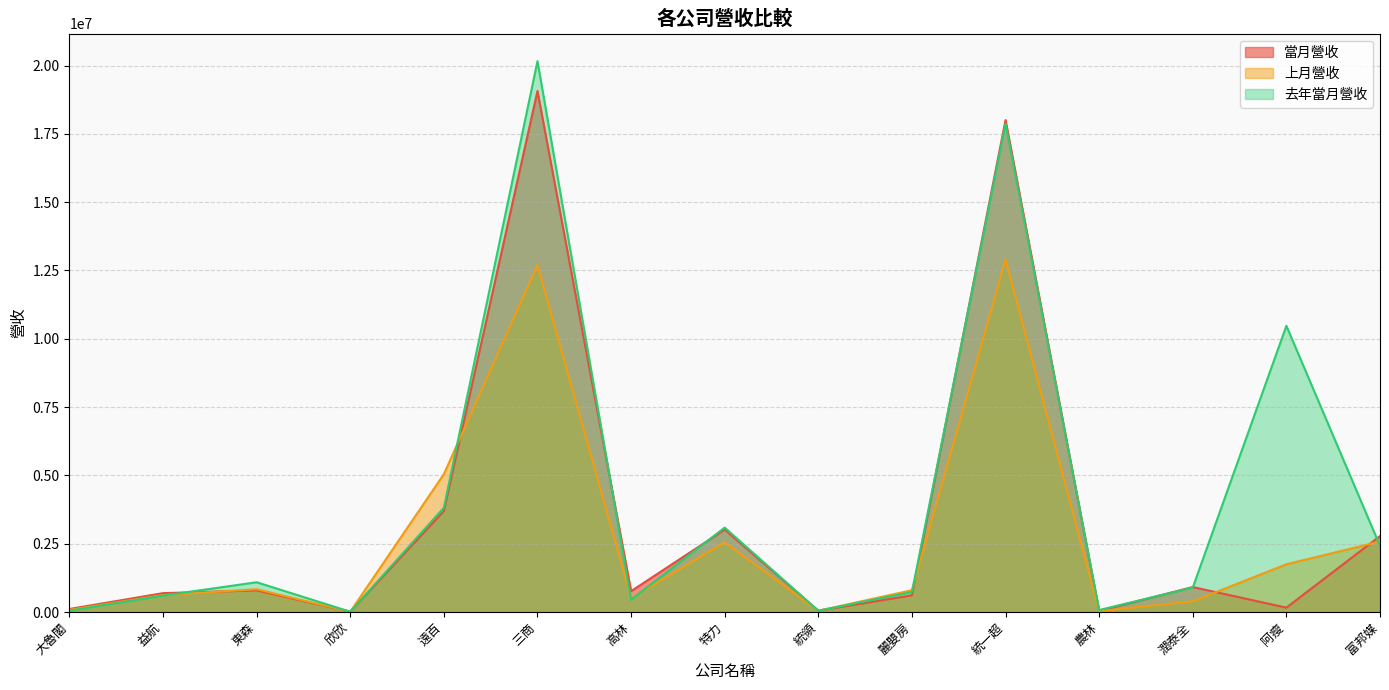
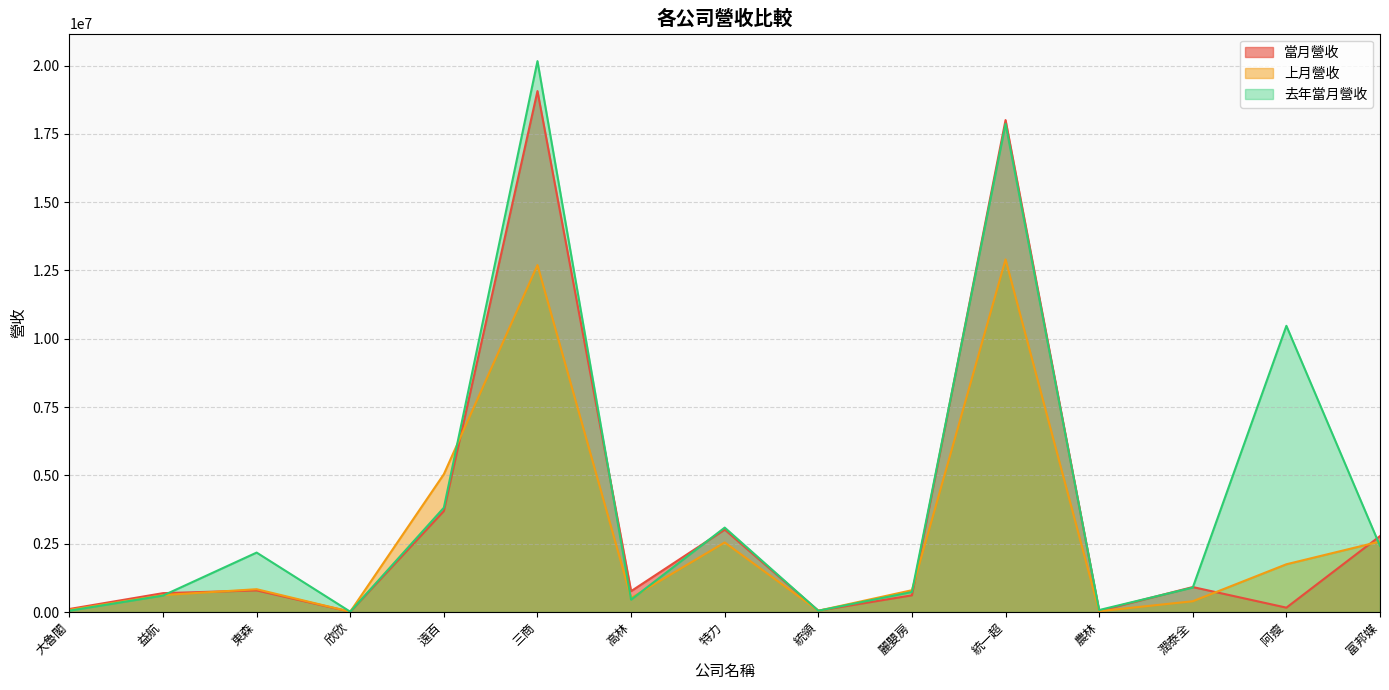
去年當月營收, 東森: 1100000 -> 2200000
